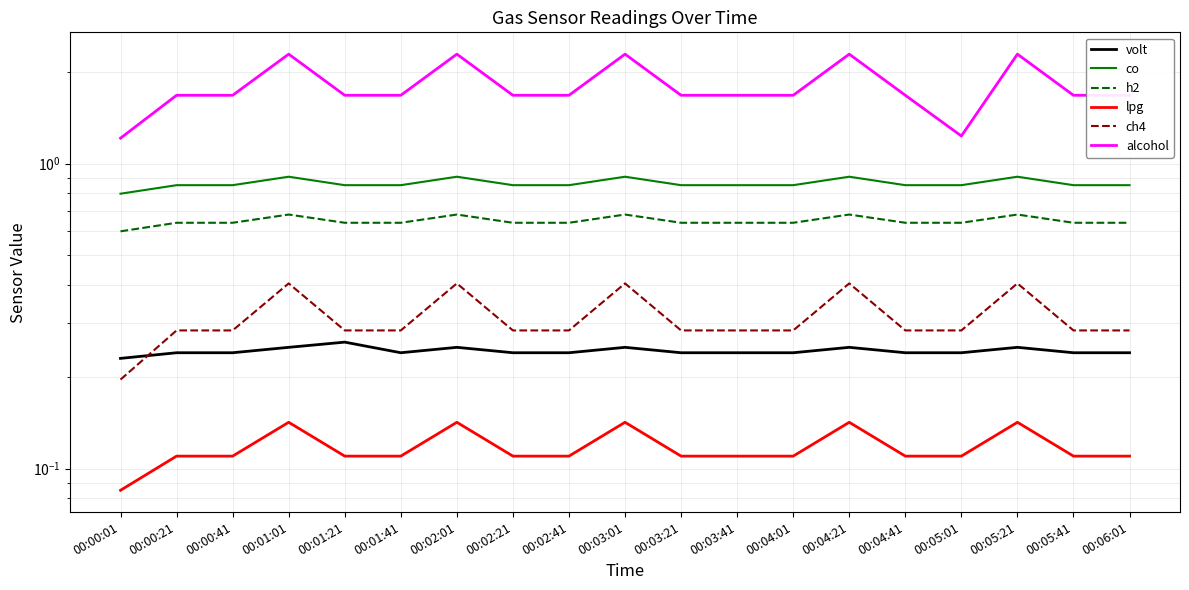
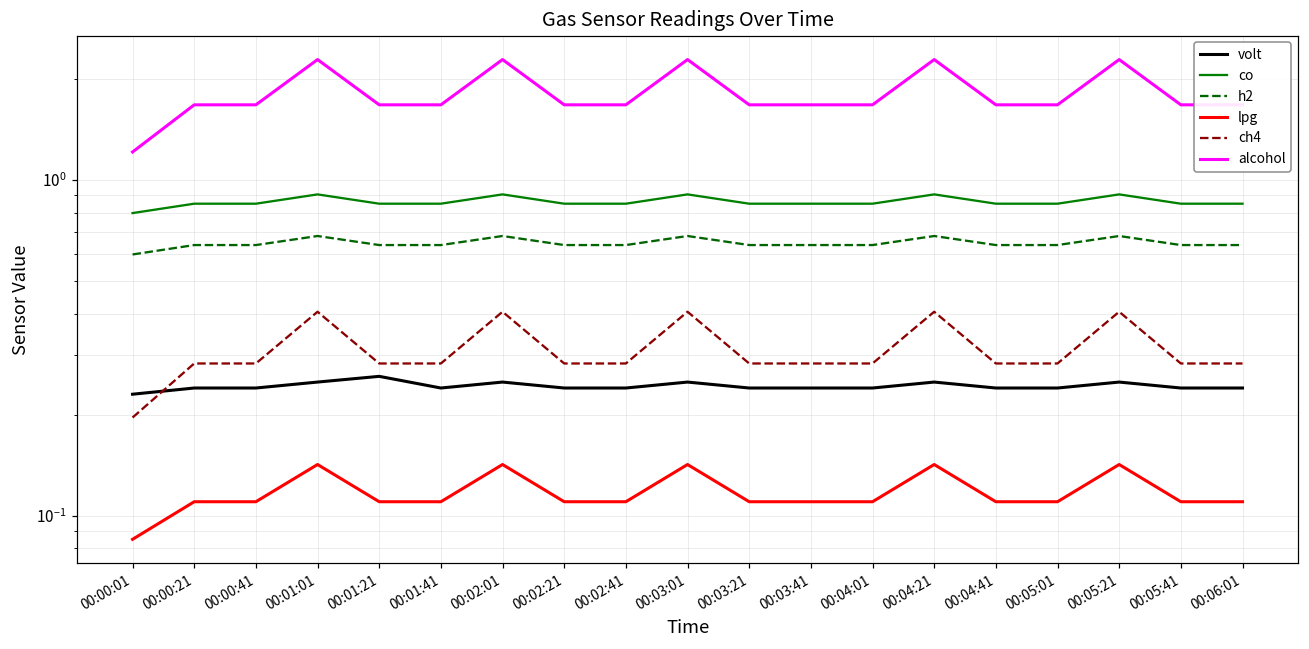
alcohol, 00:05:01: 1.23 -> 1.7
